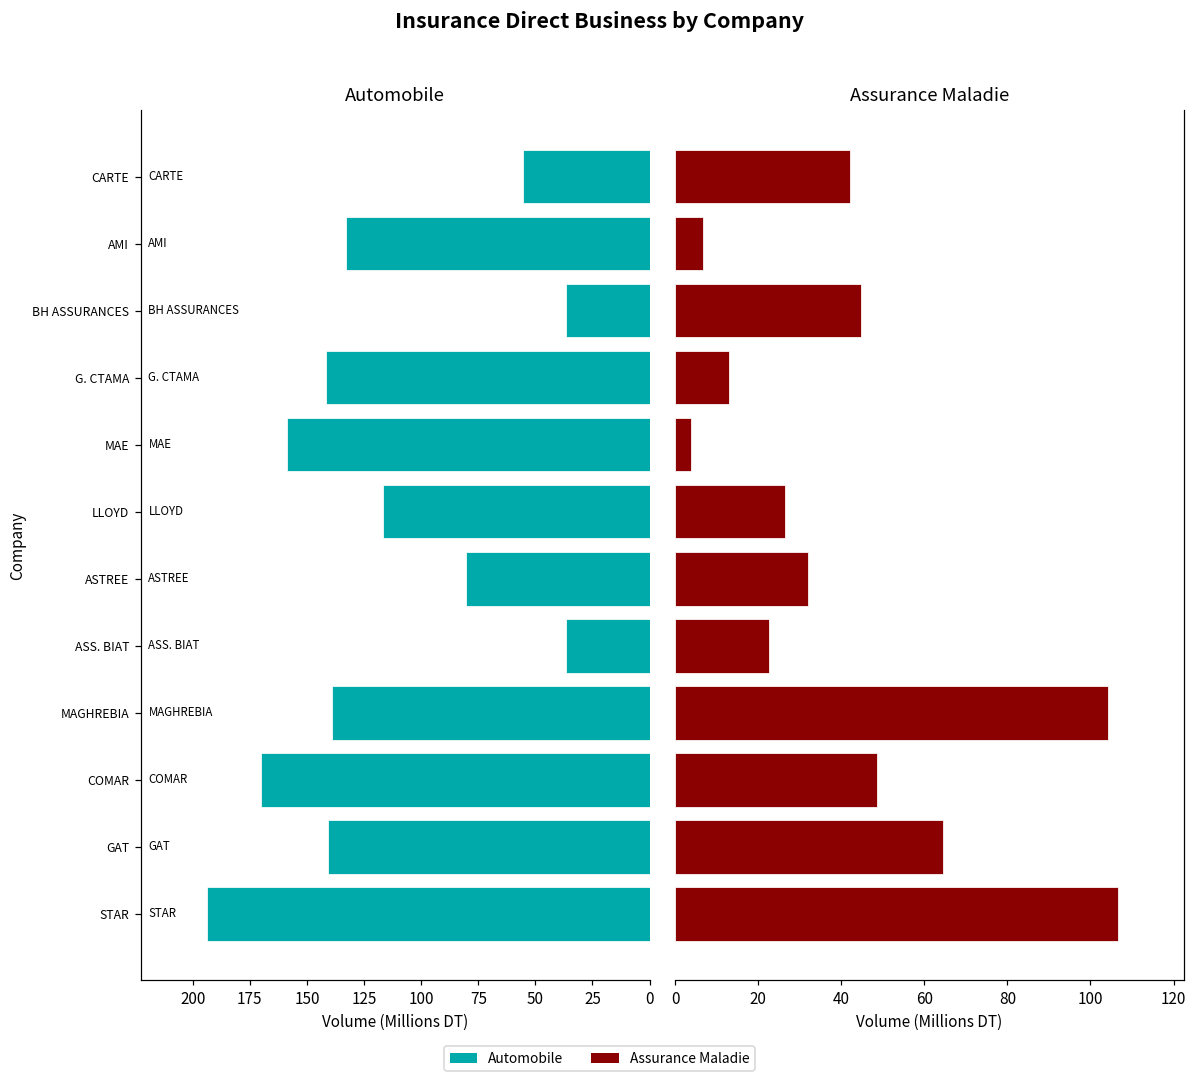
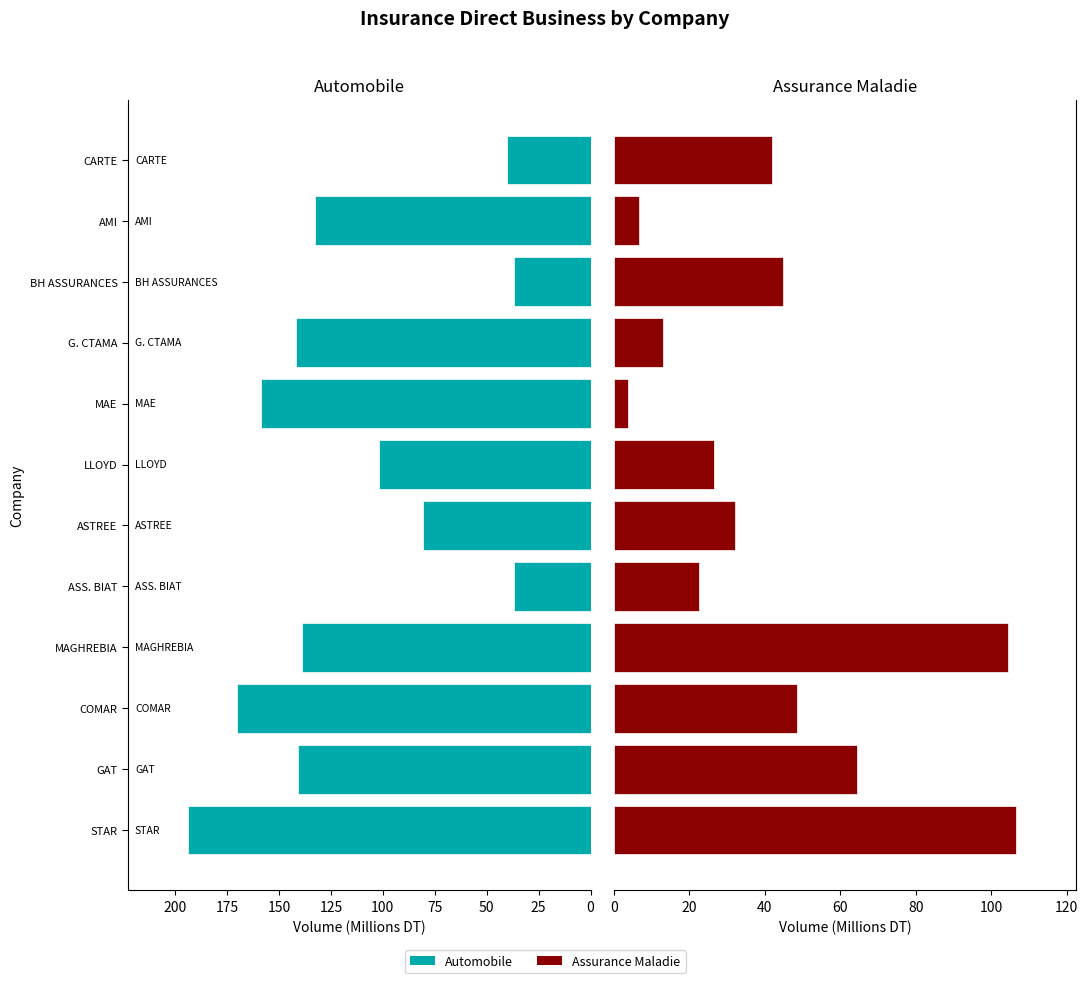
Automobile, CARTE: 55 -> 40
Automobile, LLOYD: 117 -> 102
